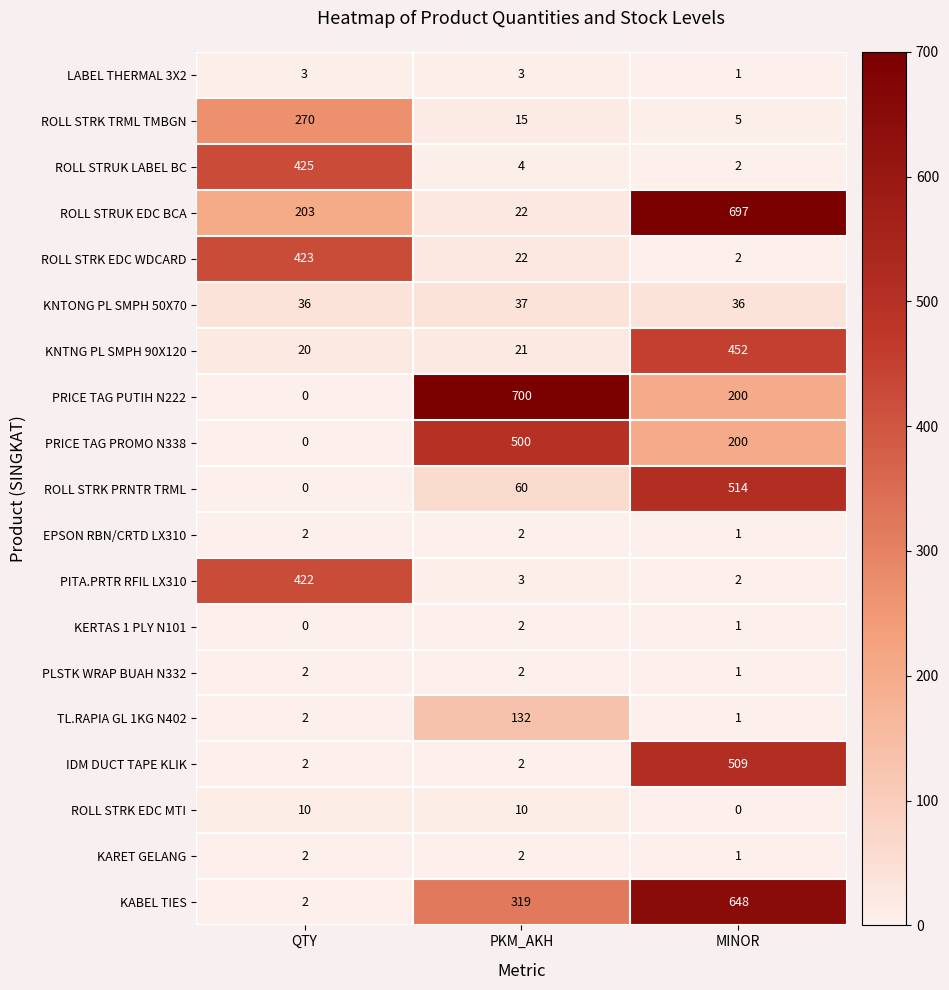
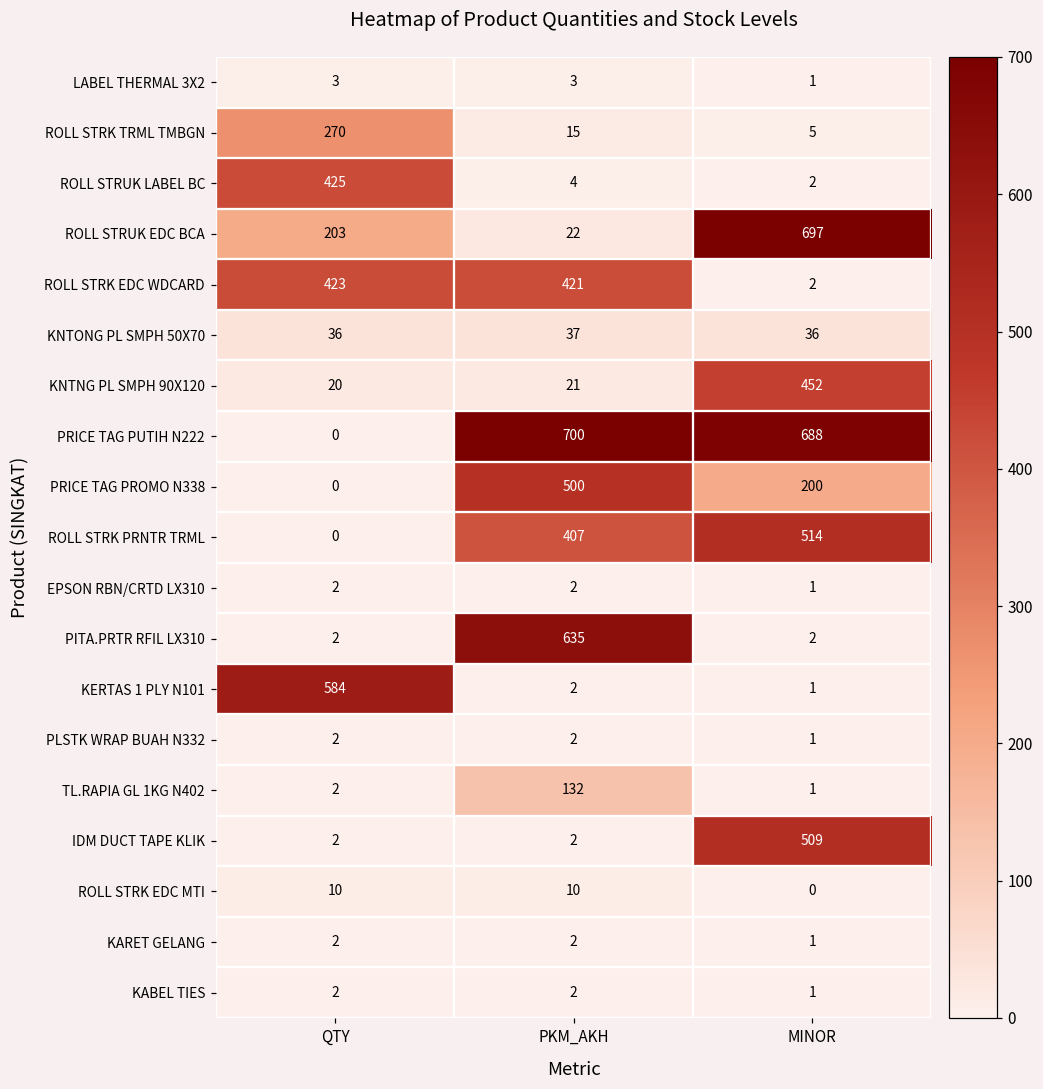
ROLL STRK EDC WDCARD, PKM_AKH: 22 -> 421
PRICE TAG PUTIH N222, MINOR: 200 -> 688
ROLL STRK PRNTR TRML, PKM_AKH: 60 -> 407
PITA.PRTR RFIL LX310, QTY: 422 -> 2
PITA.PRTR RFIL LX310, PKM_AKH: 3 -> 635
KERTAS 1 PLY N101, QTY: 0 -> 584
KABEL TIES, PKM_AKH: 319 -> 2
KABEL TIES, MINOR: 648 -> 1
